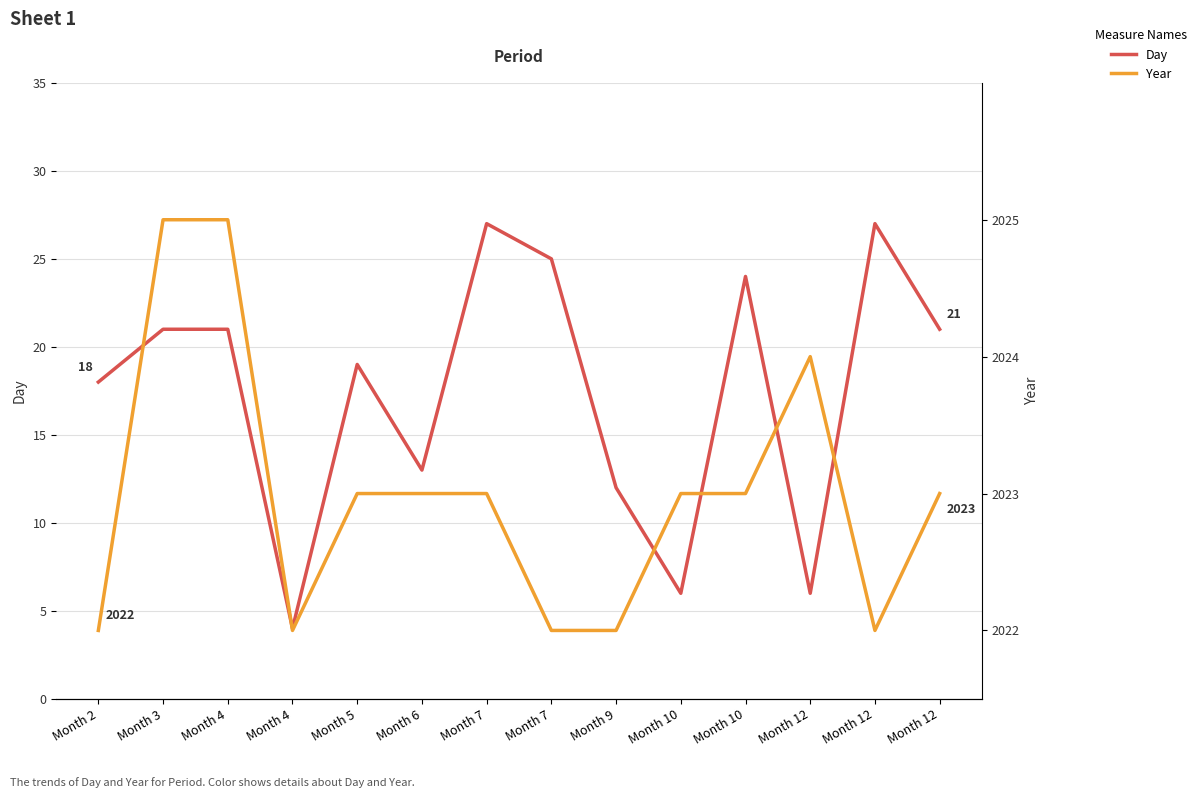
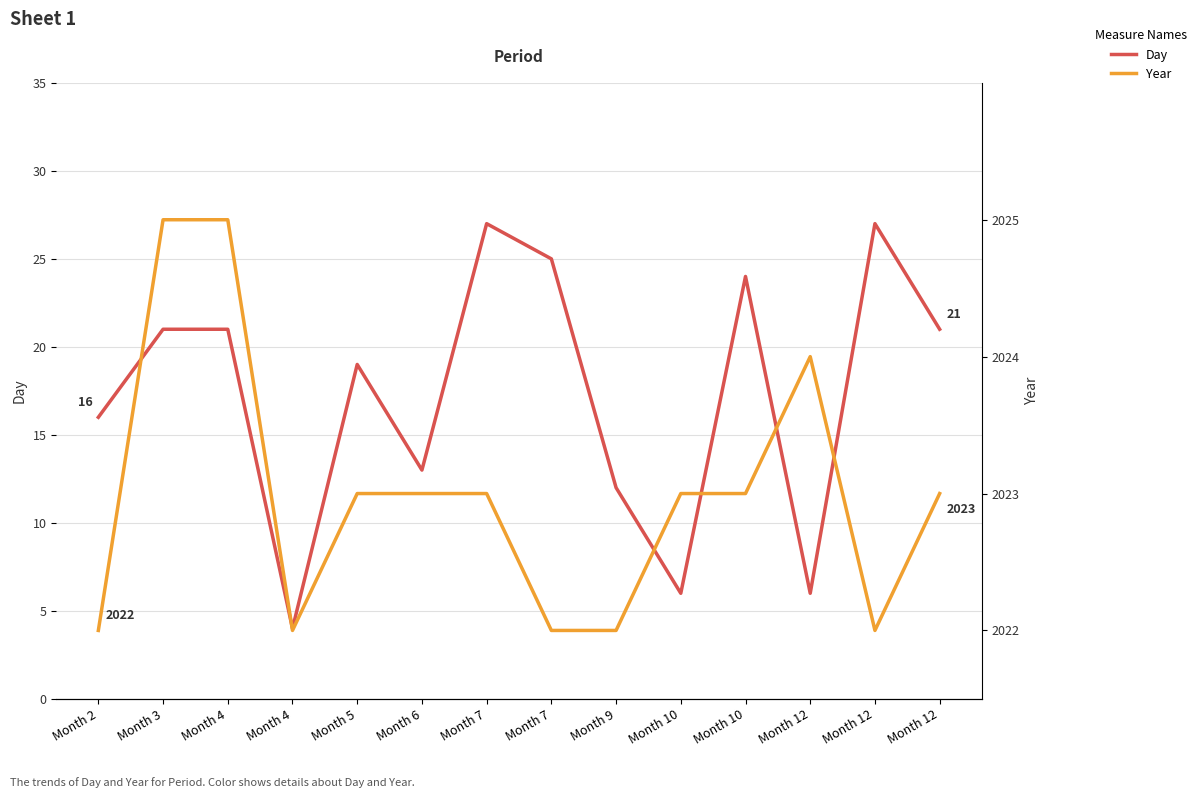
Day, Month 2: 18 -> 16
